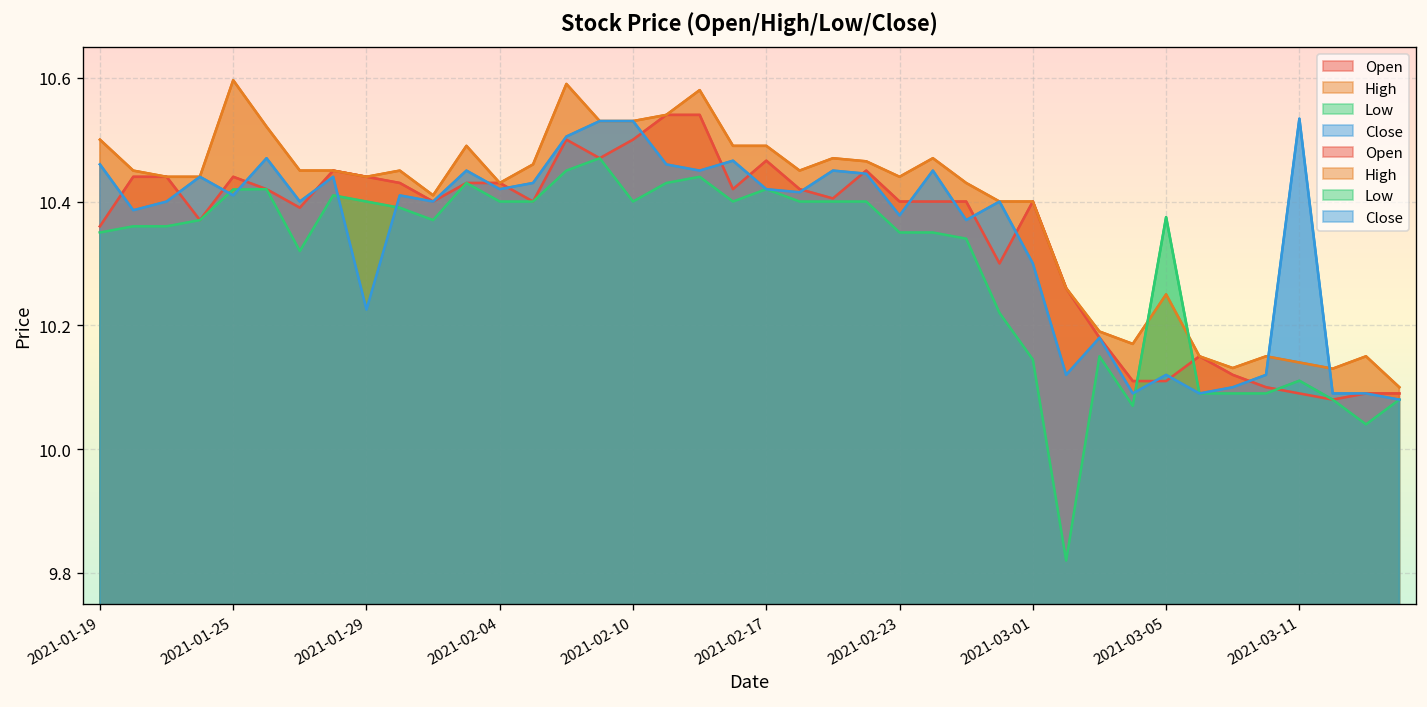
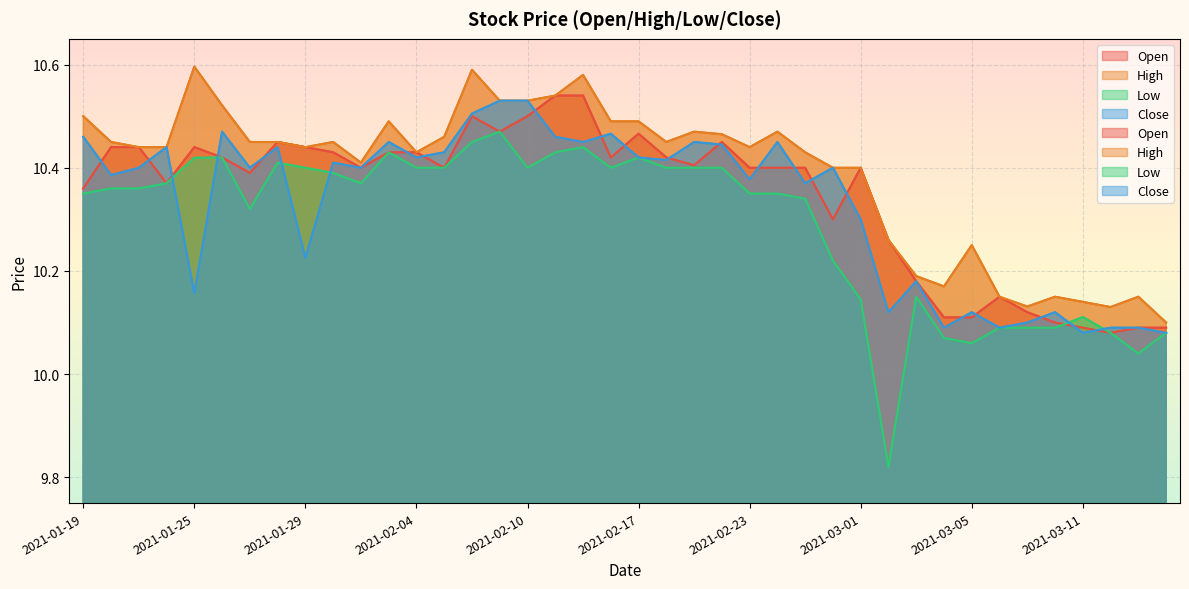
Close, 2021-01-25: 10.41 -> 10.16
Low, 2021-03-05: 10.37 -> 10.06
Close, 2021-03-11: 10.53 -> 10.08
